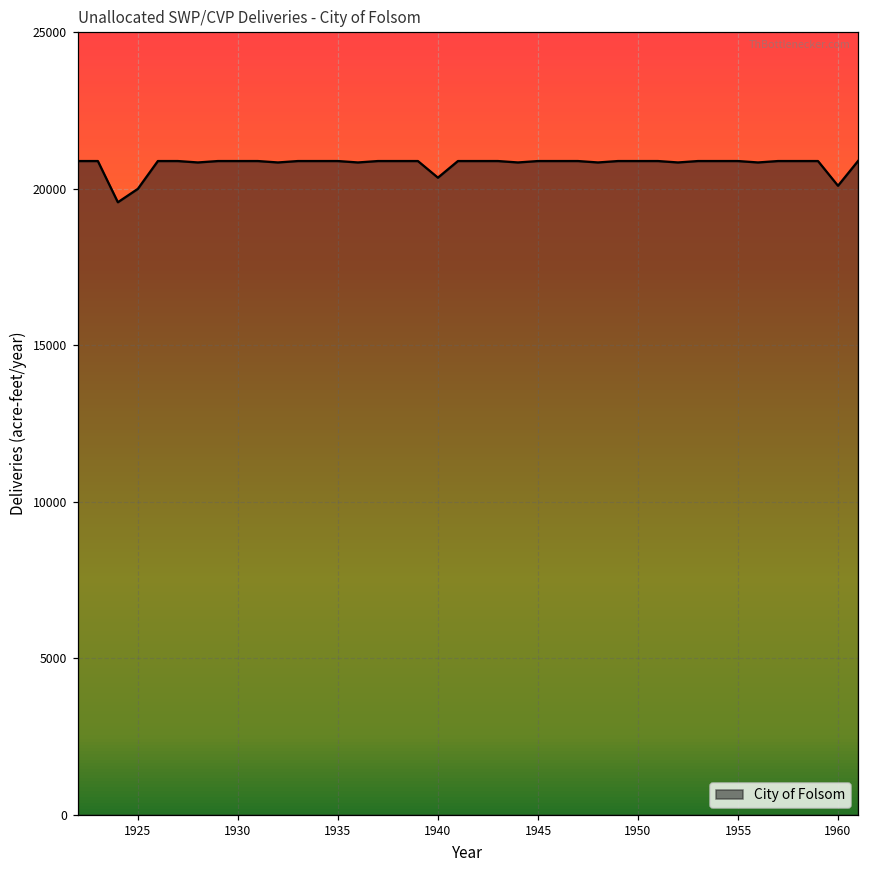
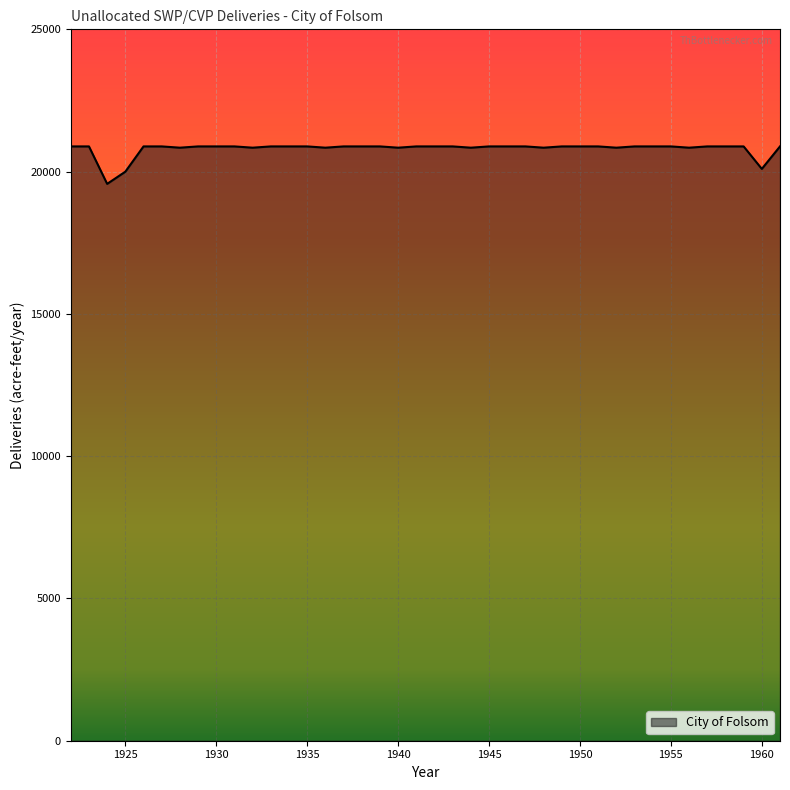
1940: 20400 -> 20800
